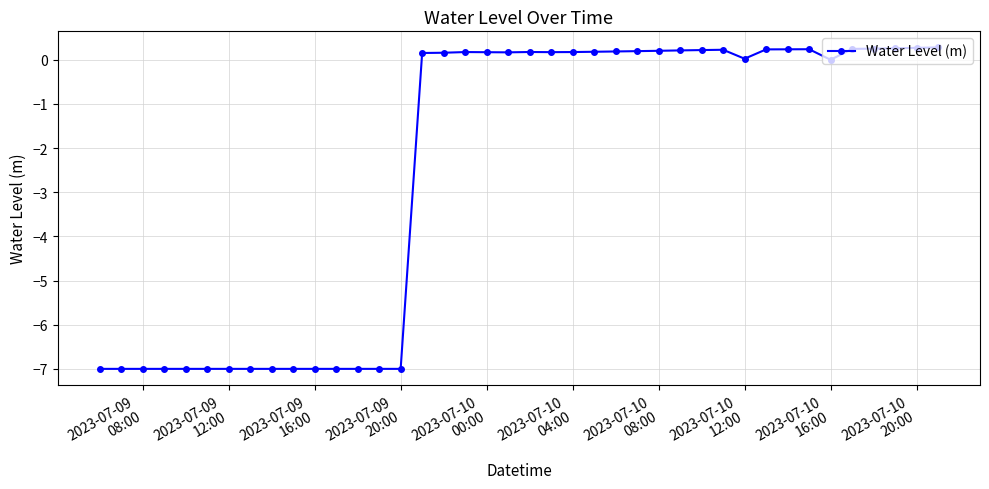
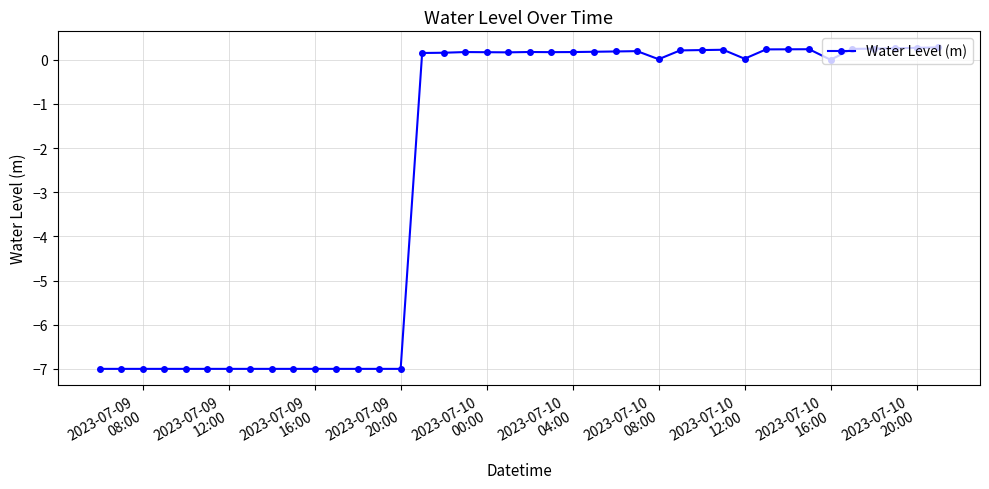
2023-07-10 08:00: 0.2 -> 0.0
